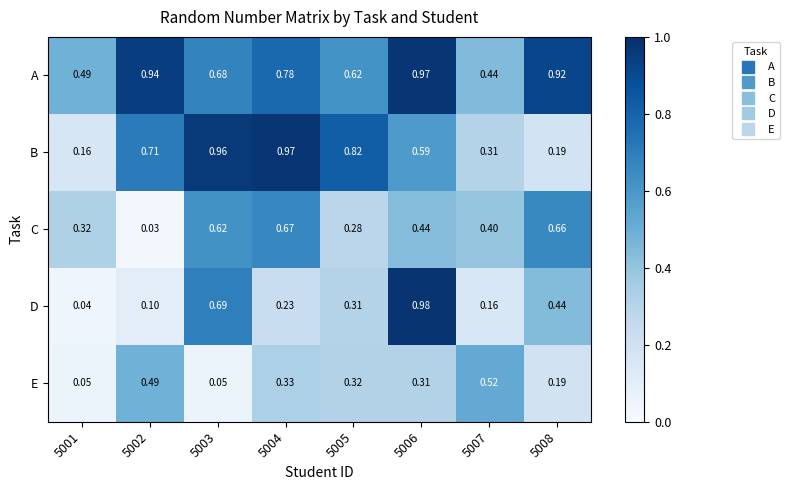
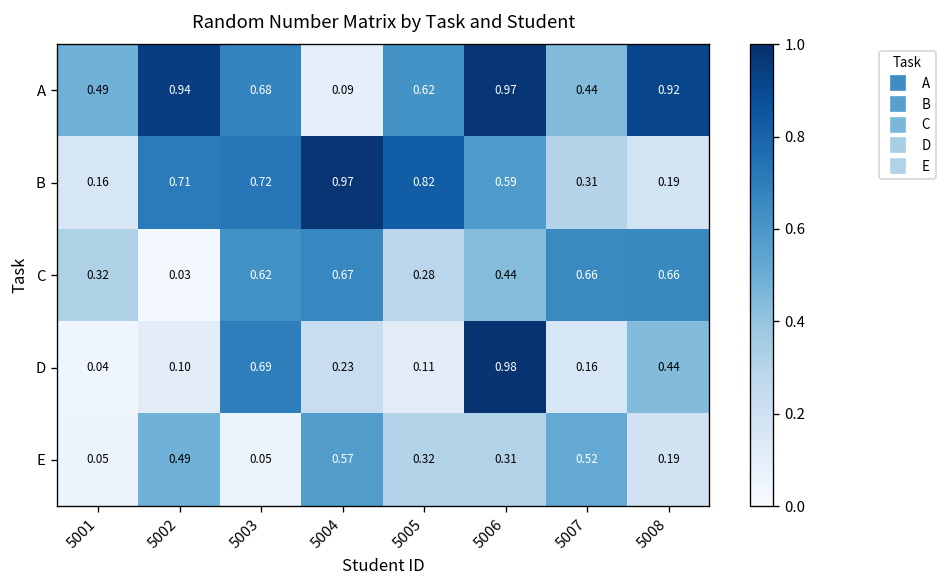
A, 5004: 0.78 -> 0.09
B, 5003: 0.96 -> 0.72
C, 5007: 0.40 -> 0.66
D, 5005: 0.31 -> 0.11
E, 5004: 0.33 -> 0.57
